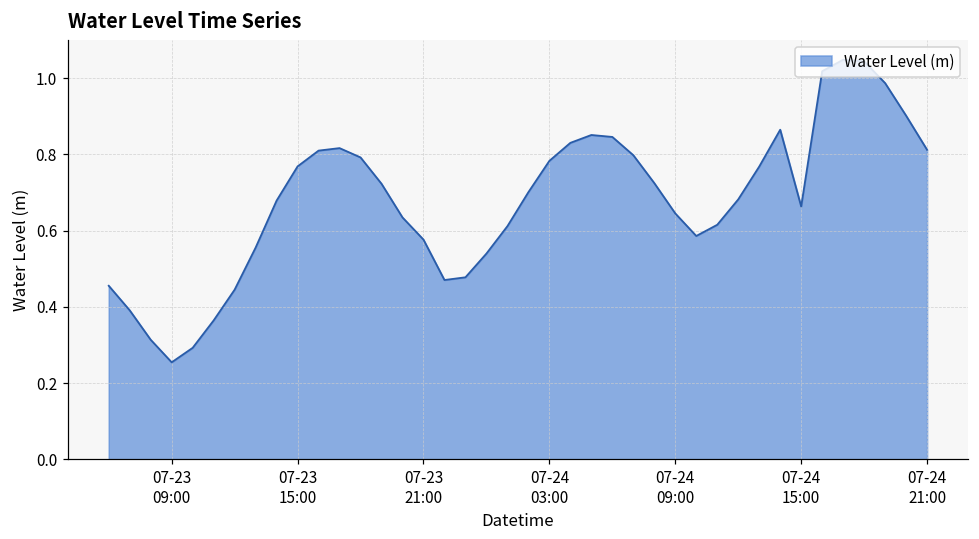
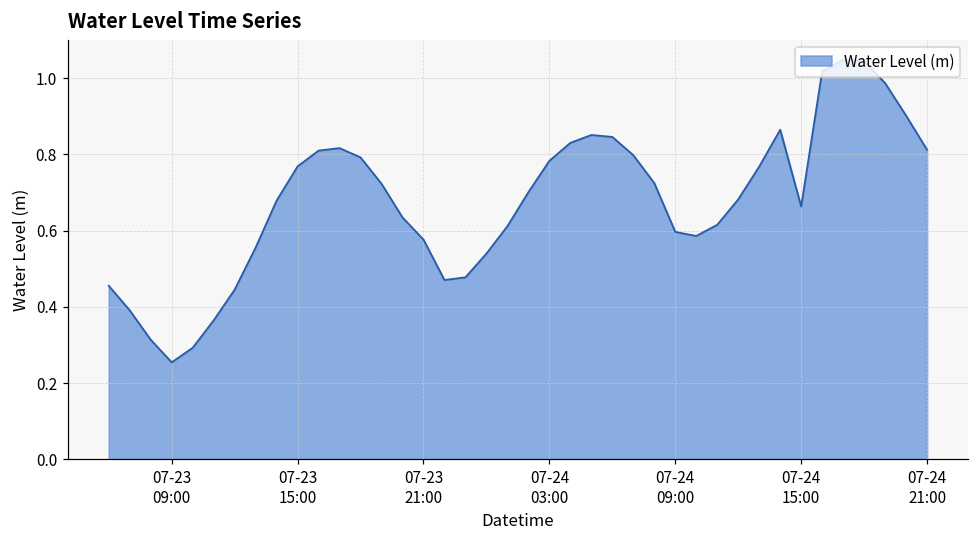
07-24 09:00: 0.64 -> 0.60
